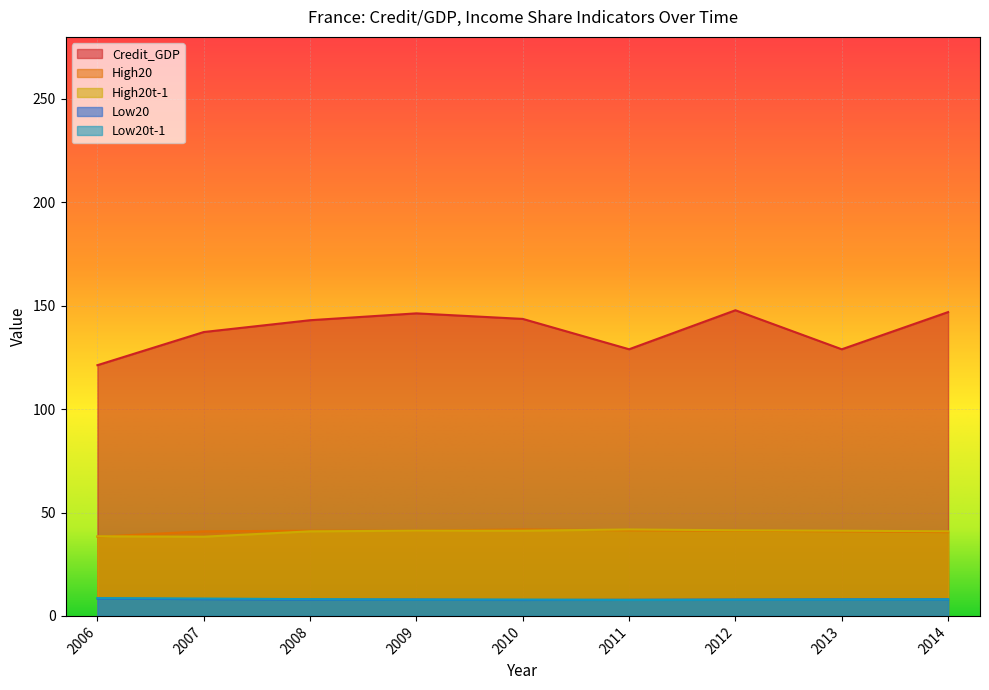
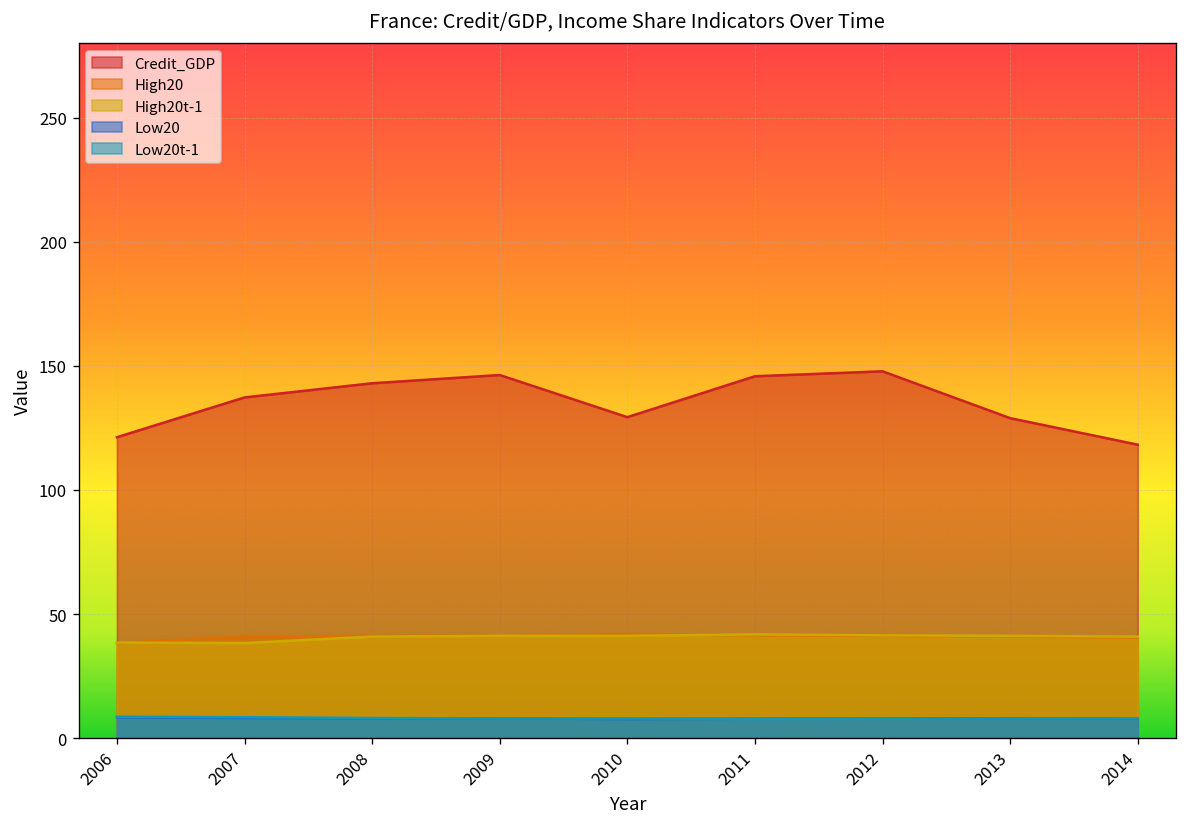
Credit_GDP, 2010: 144 -> 129
Credit_GDP, 2011: 129 -> 146
Credit_GDP, 2014: 147 -> 118
